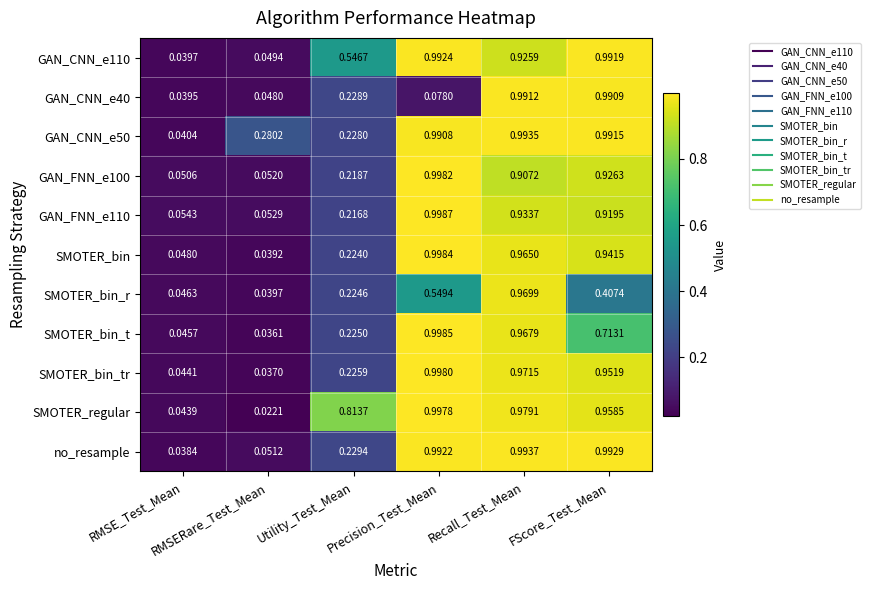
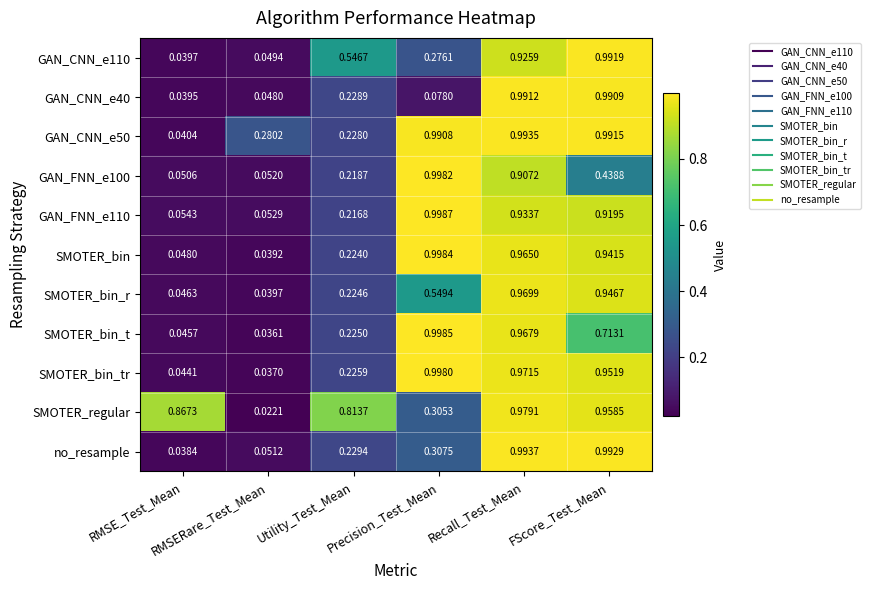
GAN_CNN_e110, Precision_Test_Mean: 0.9924 -> 0.2761
GAN_FNN_e100, FScore_Test_Mean: 0.9263 -> 0.4388
SMOTER_bin_r, FScore_Test_Mean: 0.4074 -> 0.9467
SMOTER_regular, RMSE_Test_Mean: 0.0439 -> 0.8673
SMOTER_regular, Precision_Test_Mean: 0.9978 -> 0.3053
no_resample, Precision_Test_Mean: 0.9922 -> 0.3075
